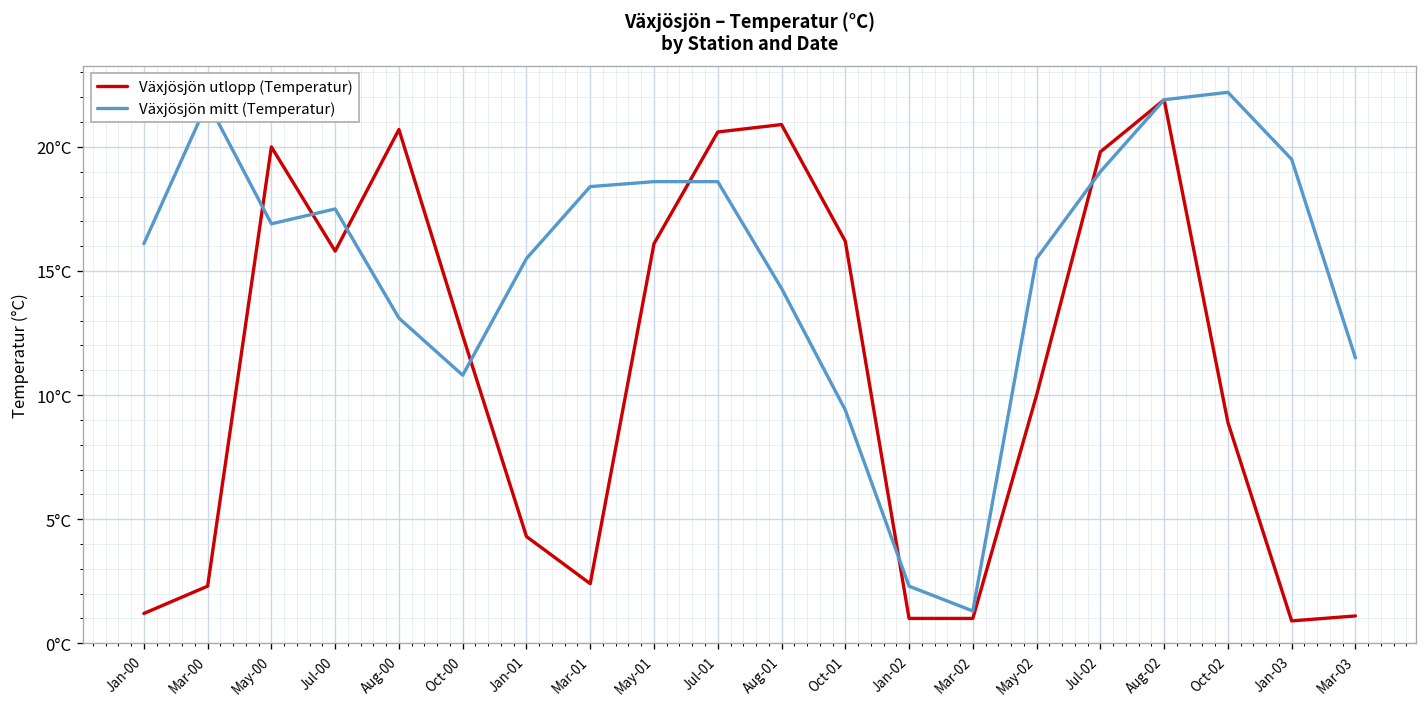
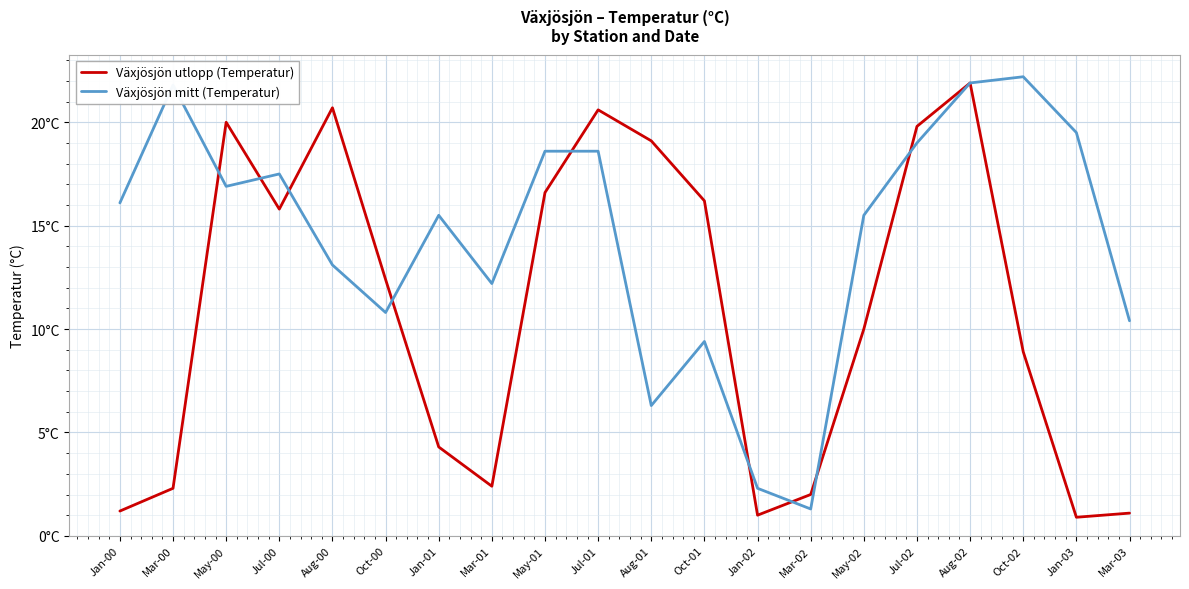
Växjösjön mitt (Temperatur), Mar-01: 18.4°C -> 12.2°C
Växjösjön utlopp (Temperatur), May-01: 16.1°C -> 16.6°C
Växjösjön utlopp (Temperatur), Aug-01: 20.9°C -> 19.1°C
Växjösjön mitt (Temperatur), Aug-01: 14.3°C -> 6.3°C
Växjösjön utlopp (Temperatur), Mar-02: 1°C -> 2°C
Växjösjön mitt (Temperatur), Mar-03: 11.5°C -> 10.4°C
